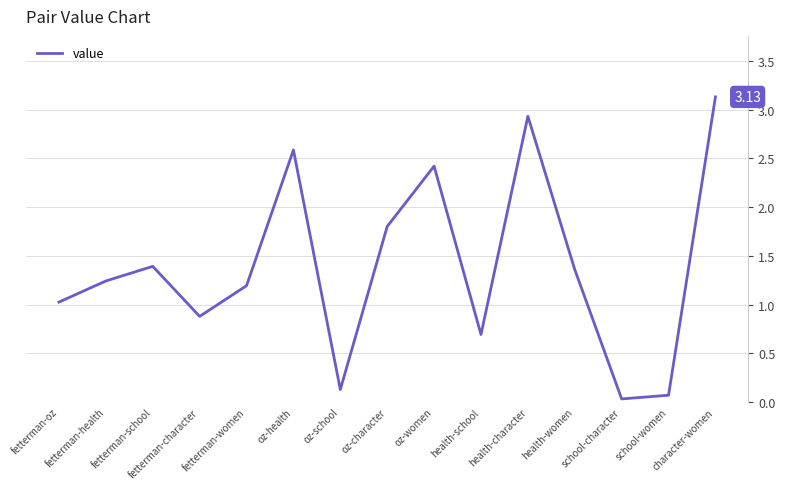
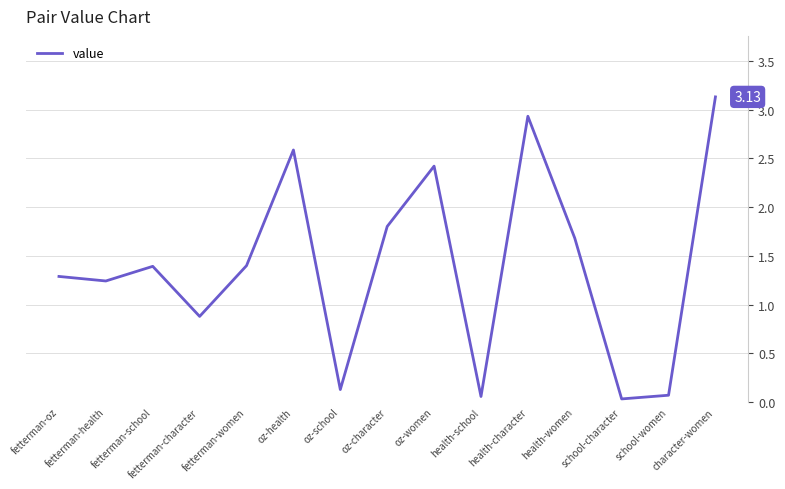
fetterman-oz: 1.0 -> 1.3
fetterman-women: 1.2 -> 1.4
health-school: 0.7 -> 0.1
health-women: 1.4 -> 1.7
